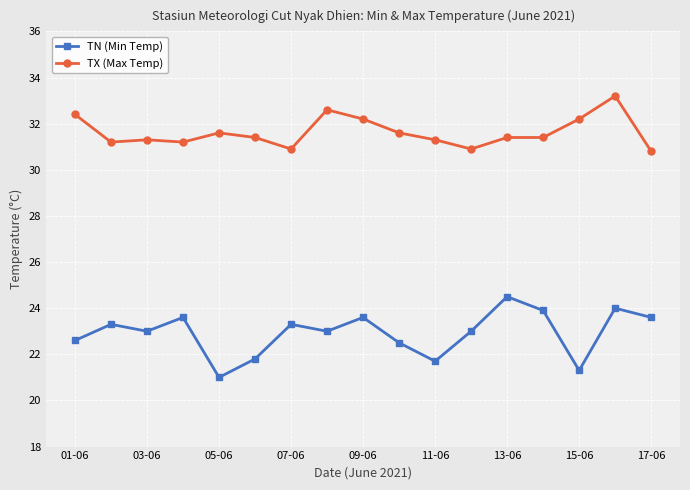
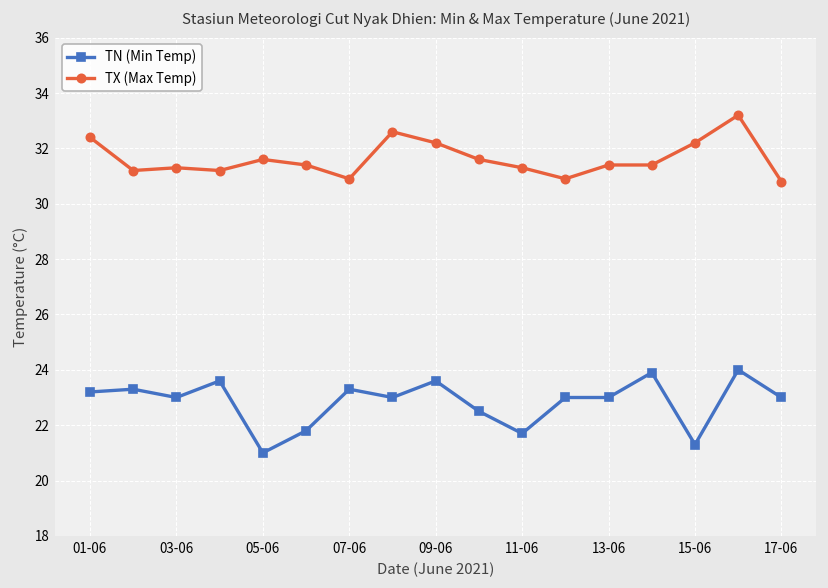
TN (Min Temp), 01-06: 22.6 -> 23.2
TN (Min Temp), 13-06: 24.5 -> 23.0
TN (Min Temp), 17-06: 23.6 -> 23.0
